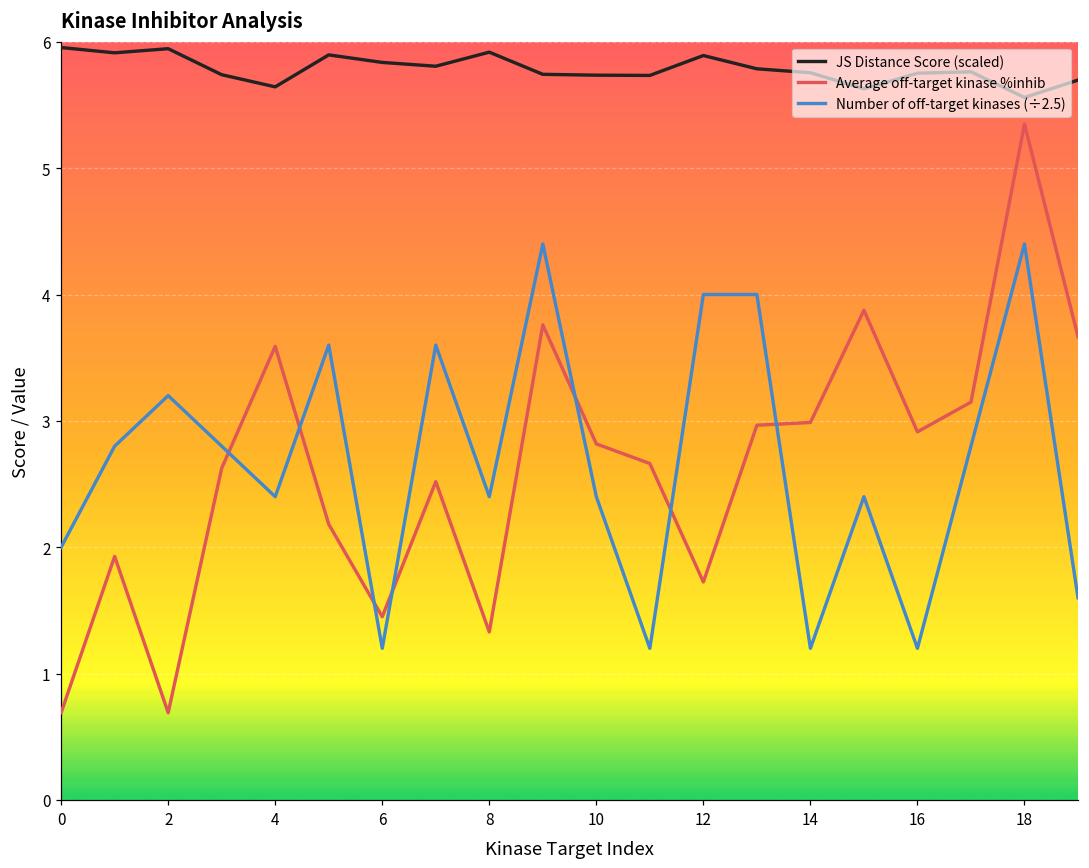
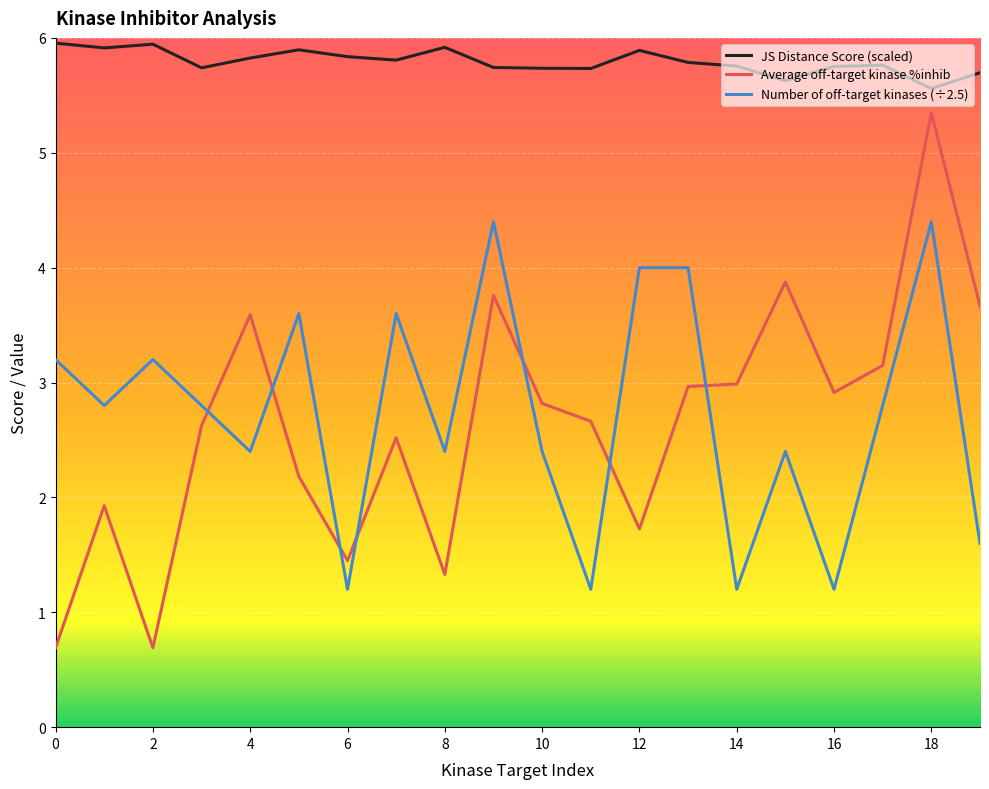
Number of off-target kinases (÷2.5), 0: 2.00 -> 3.20
JS Distance Score (scaled), 4: 5.64 -> 5.82
